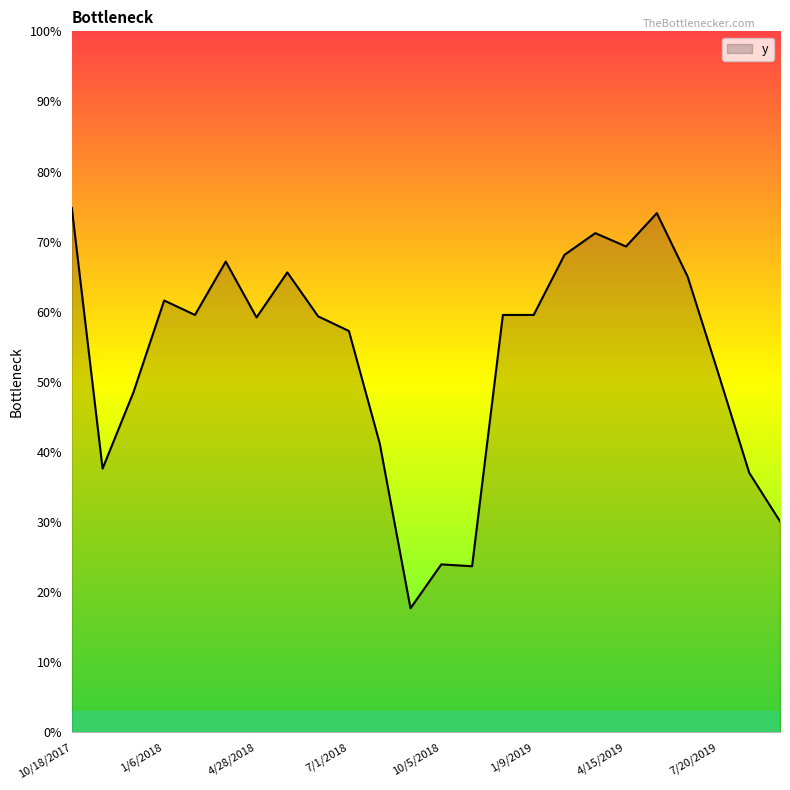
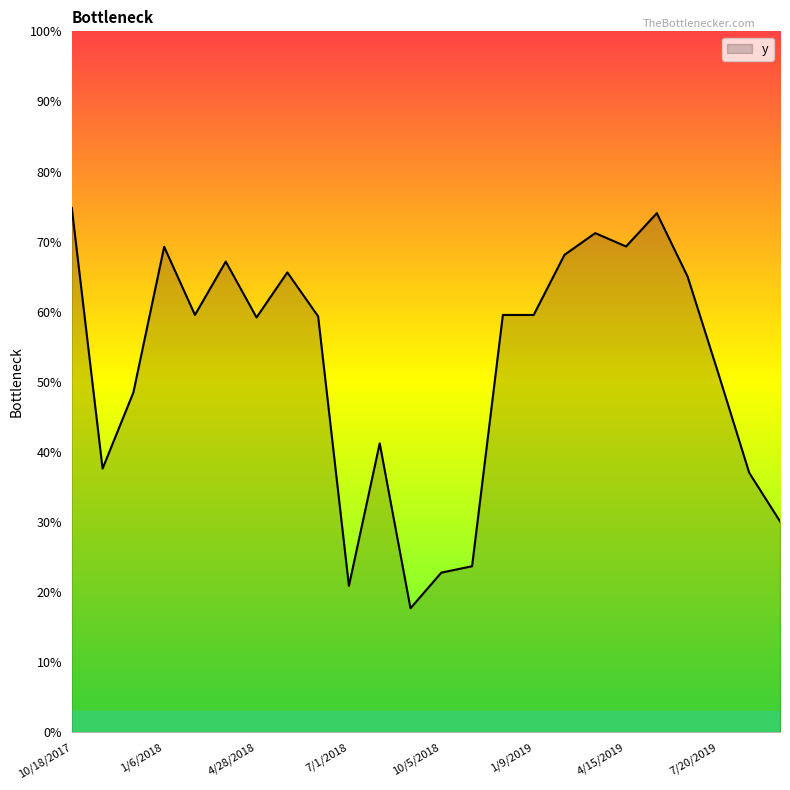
1/6/2018: 62% -> 69%
7/1/2018: 57% -> 21%
10/5/2018: 24% -> 23%
